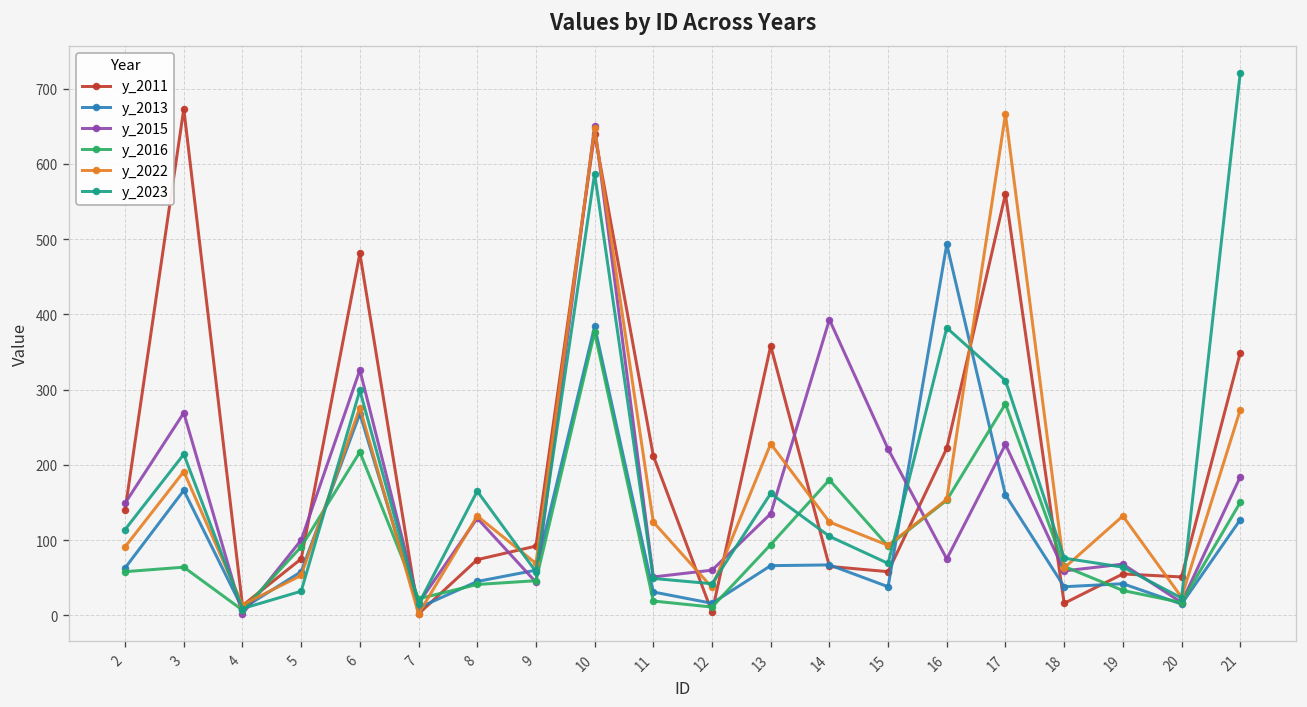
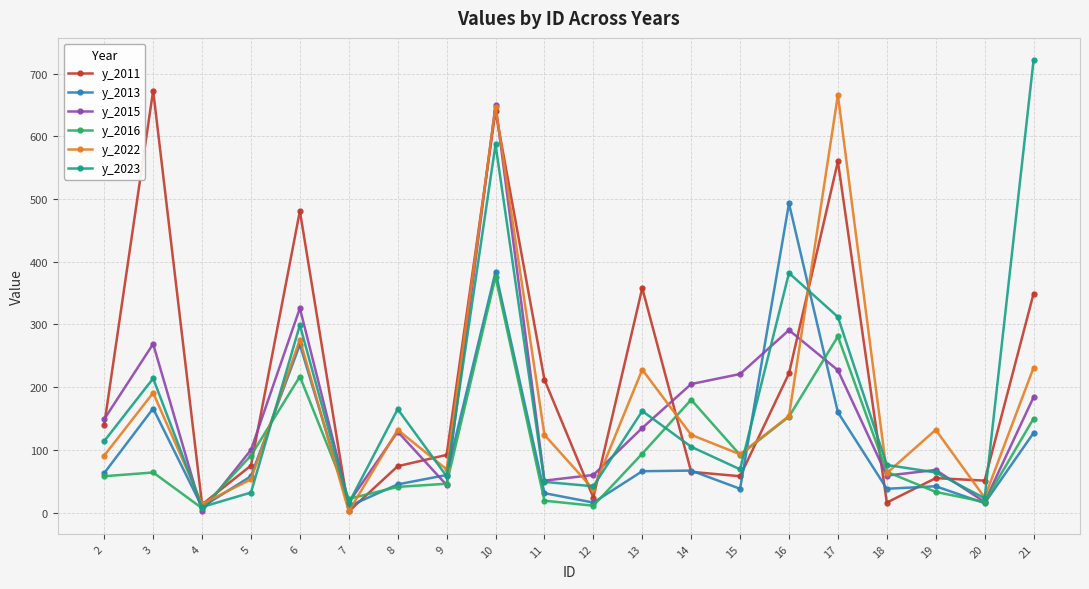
y_2011, 12: 0 -> 20
y_2015, 14: 390 -> 210
y_2015, 16: 80 -> 290
y_2022, 21: 270 -> 230
